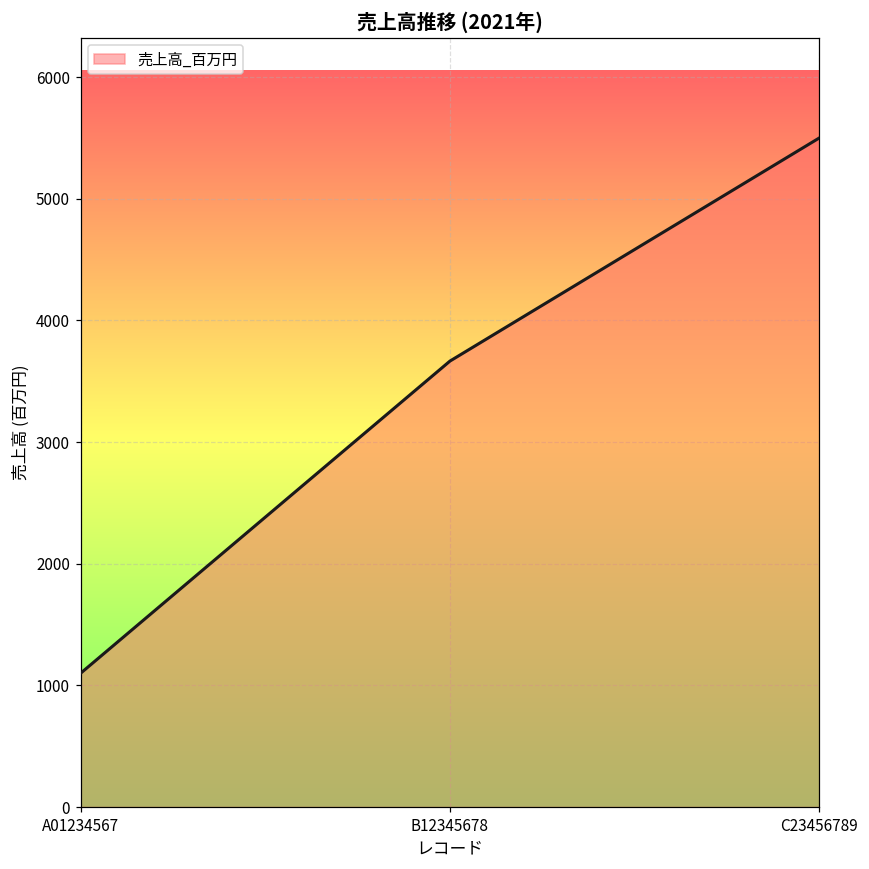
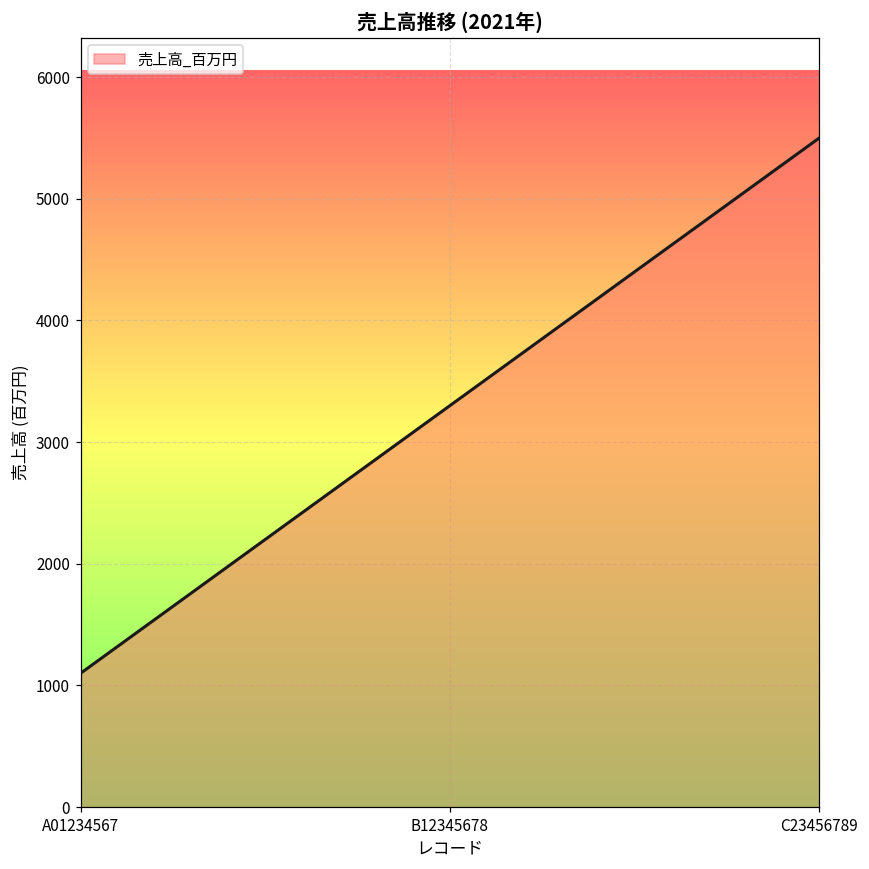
B12345678: 3670 -> 3300
